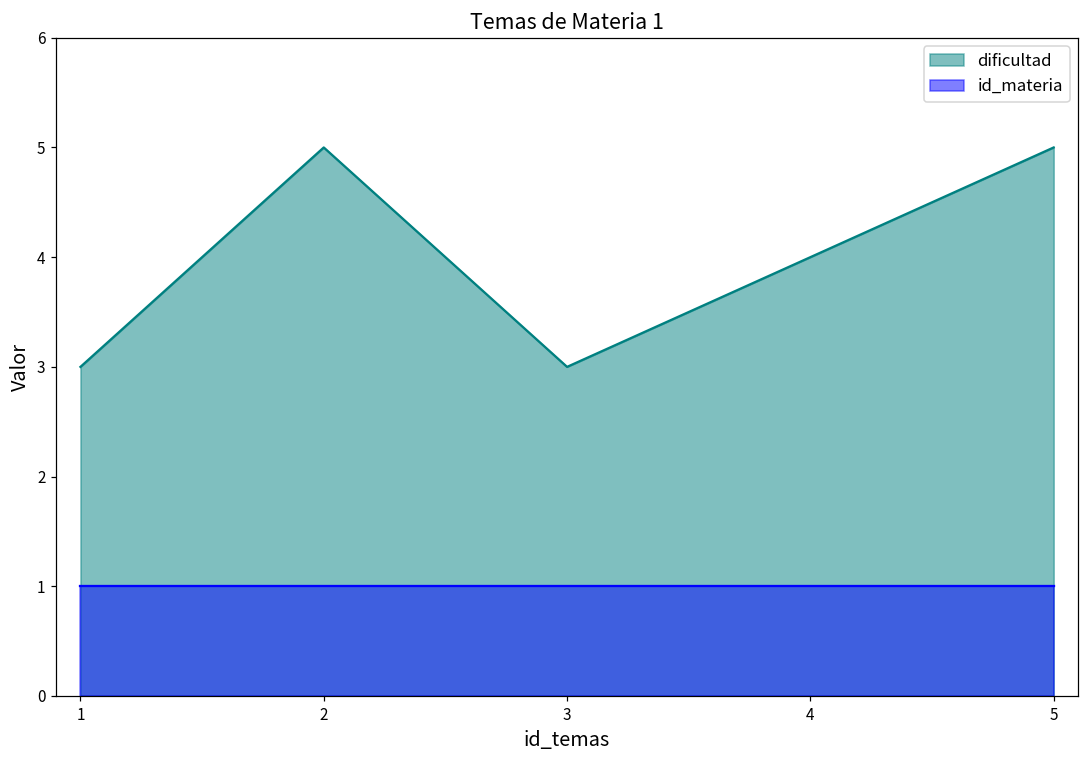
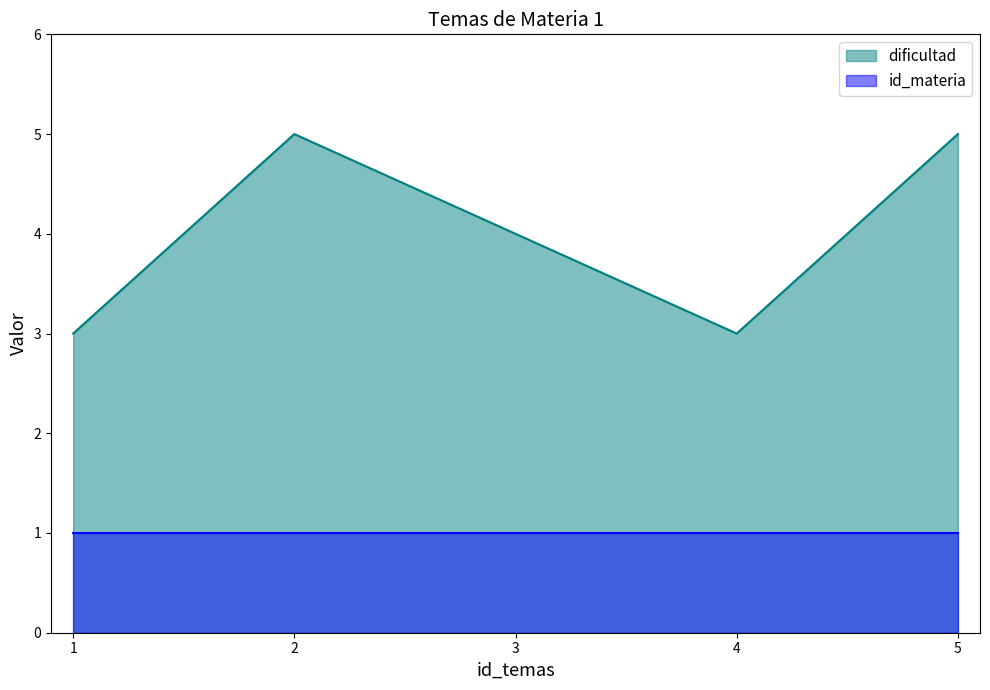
dificultad, 3: 3 -> 4
dificultad, 4: 4 -> 3
